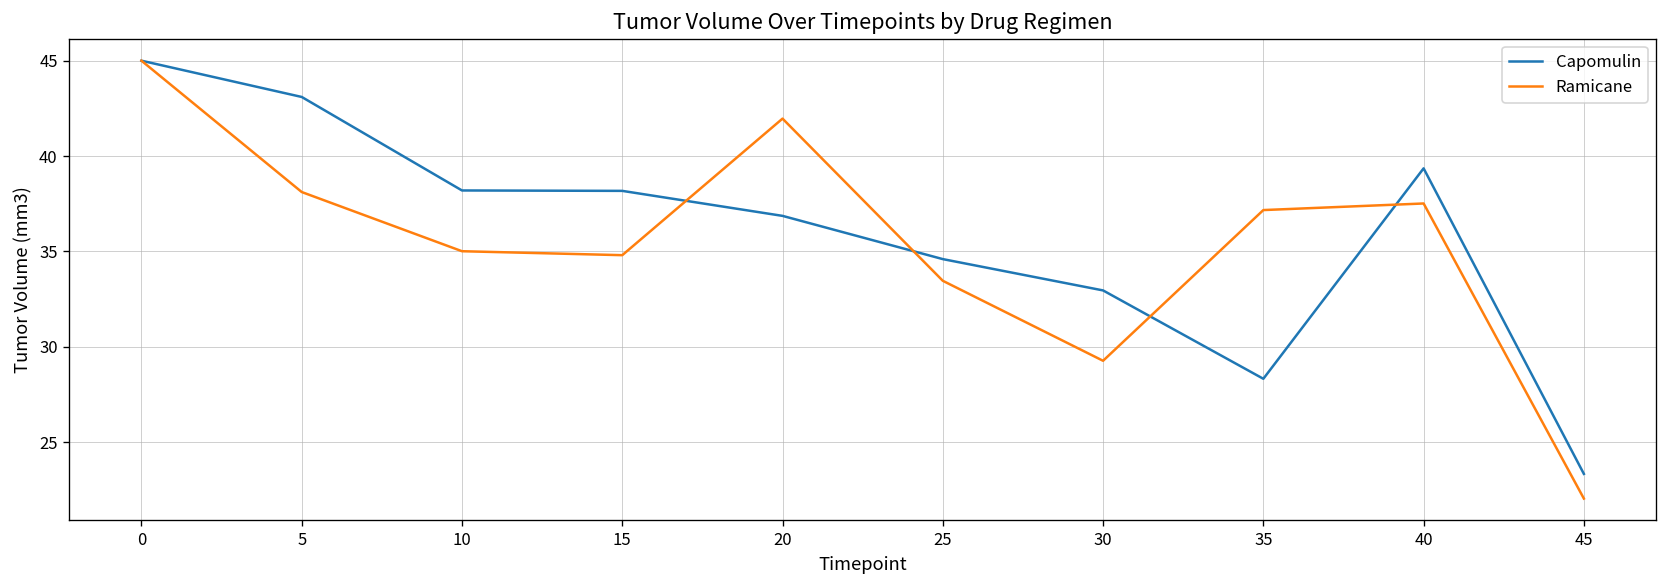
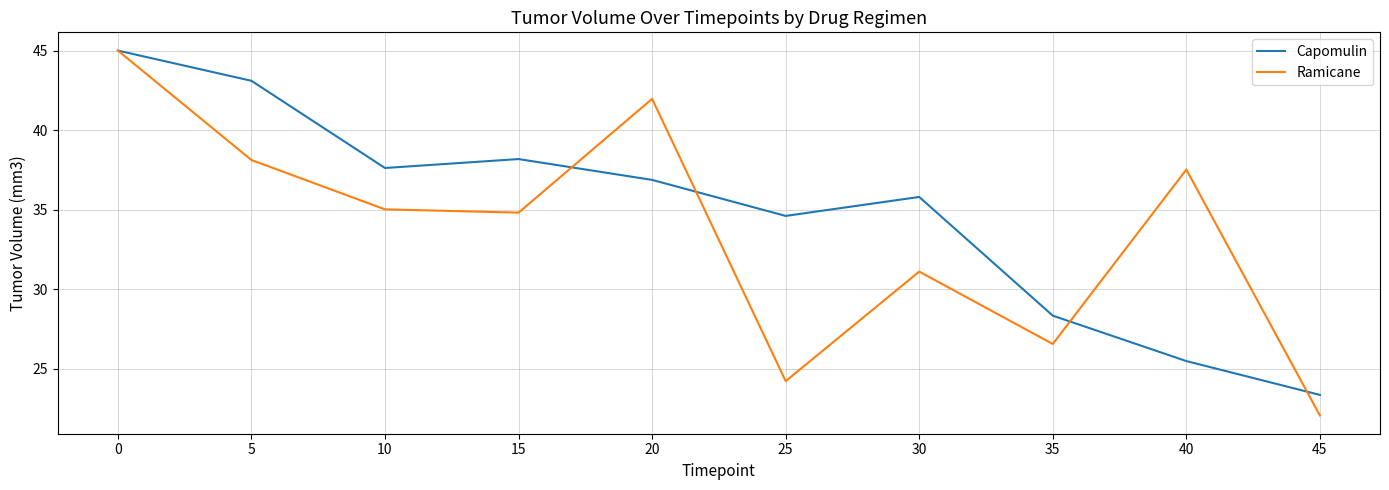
Capomulin, 10: 38.2 -> 37.6
Ramicane, 25: 33.5 -> 24.2
Capomulin, 30: 33.0 -> 35.8
Ramicane, 30: 29.3 -> 31.1
Ramicane, 35: 37.2 -> 26.5
Capomulin, 40: 39.4 -> 25.5
